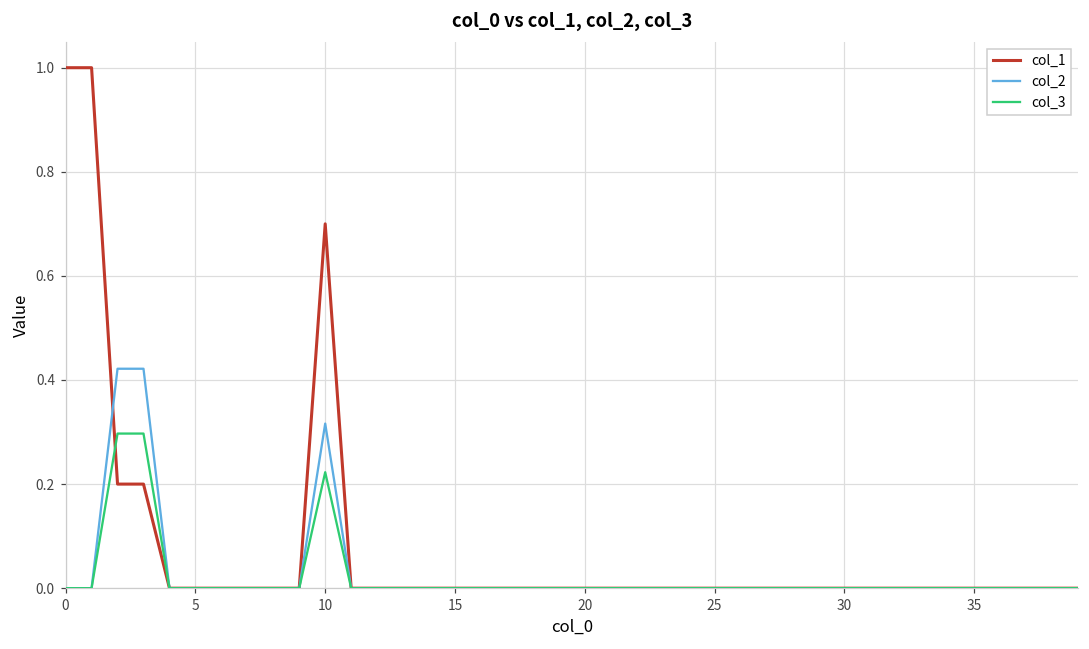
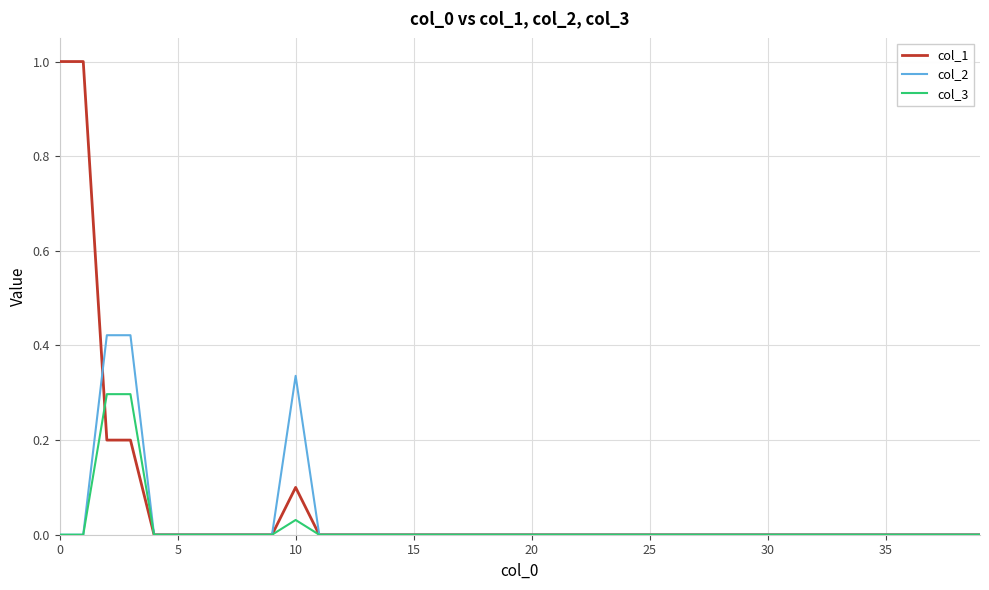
col_1, 10: 0.7 -> 0.1
col_2, 10: 0.32 -> 0.34
col_3, 10: 0.22 -> 0.03
